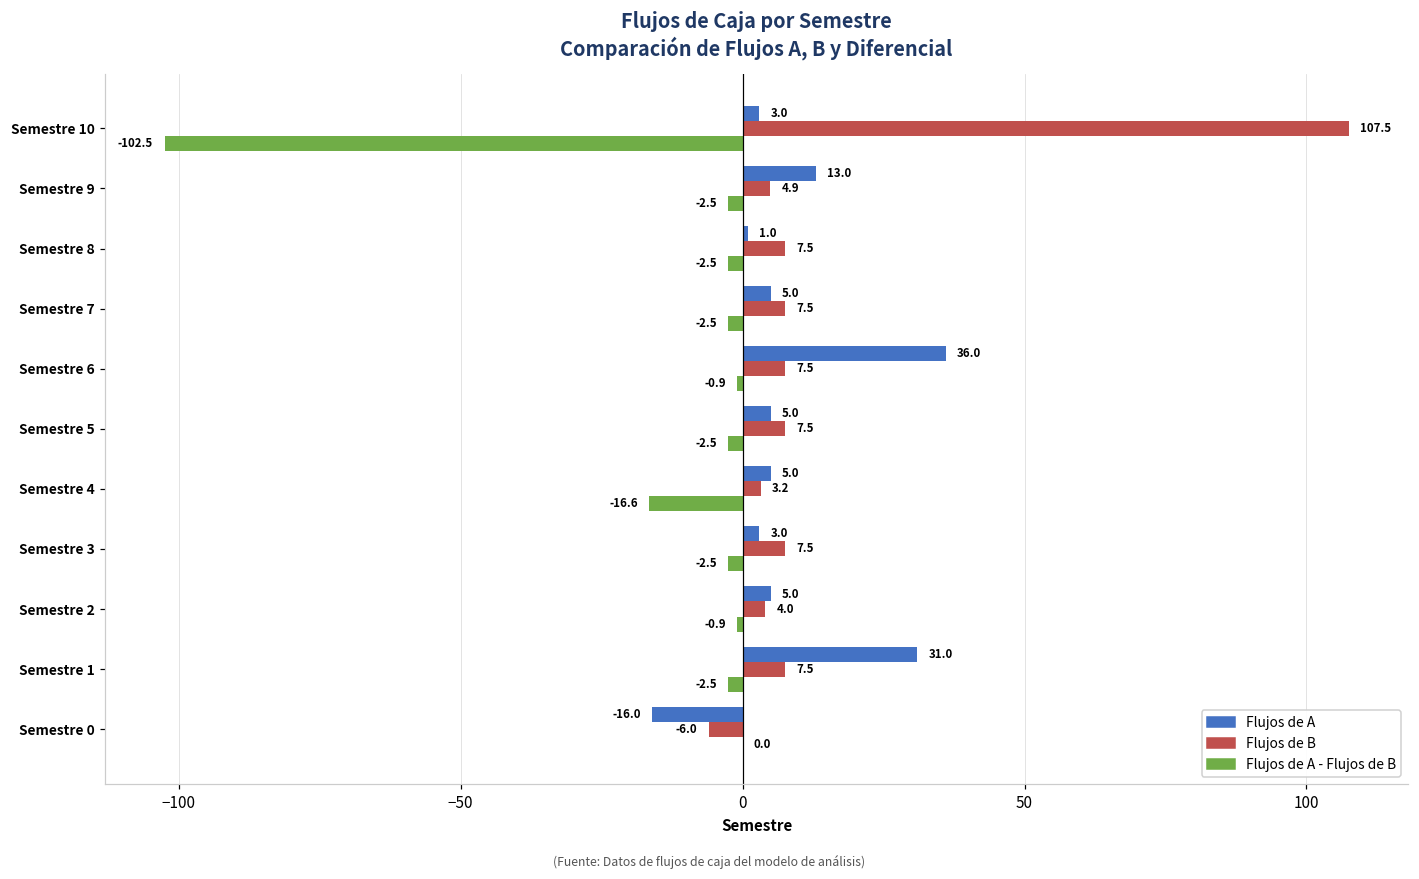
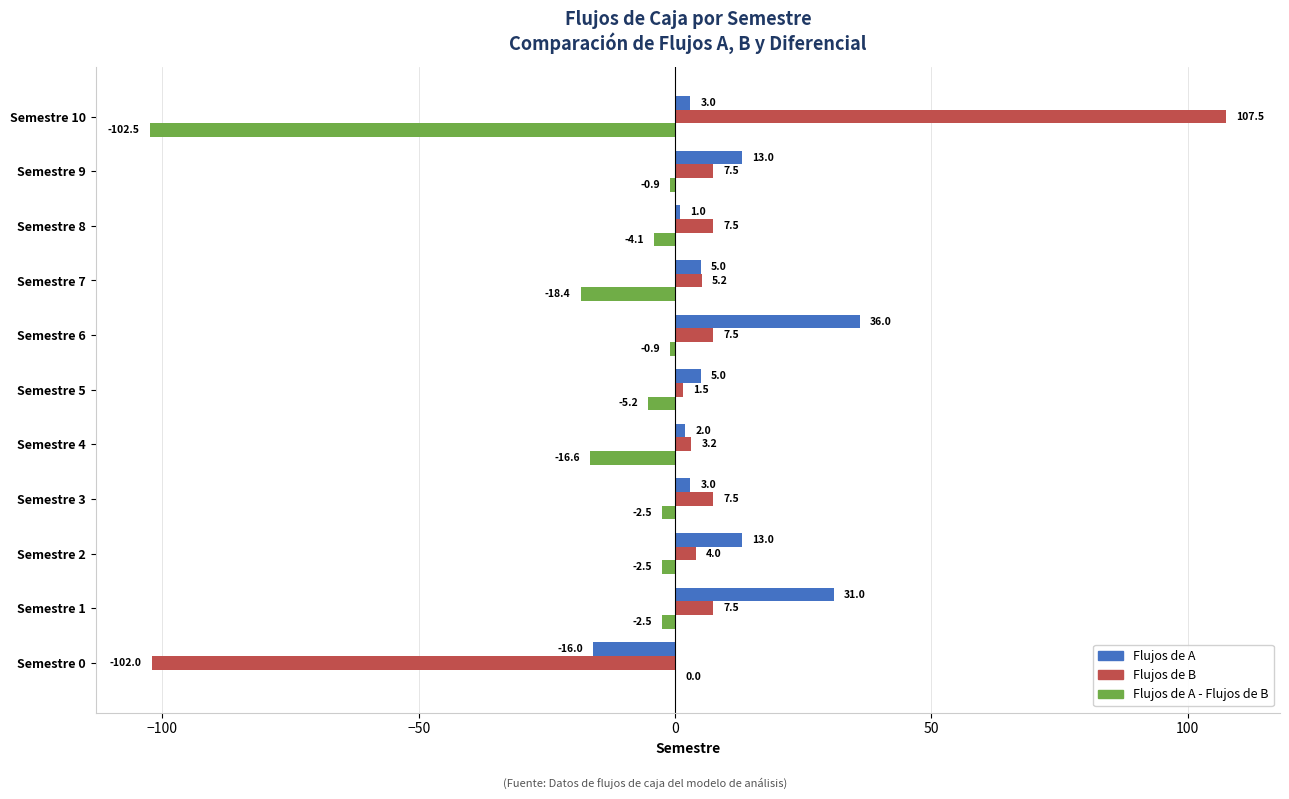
Flujos de B, Semestre 9: 4.9 -> 7.5
Flujos de A - Flujos de B, Semestre 9: -2.5 -> -0.9
Flujos de A - Flujos de B, Semestre 8: -2.5 -> -4.1
Flujos de B, Semestre 7: 7.5 -> 5.2
Flujos de A - Flujos de B, Semestre 7: -2.5 -> -18.4
Flujos de B, Semestre 5: 7.5 -> 1.5
Flujos de A - Flujos de B, Semestre 5: -2.5 -> -5.2
Flujos de A, Semestre 4: 5.0 -> 2.0
Flujos de A, Semestre 2: 5.0 -> 13.0
Flujos de A - Flujos de B, Semestre 2: -0.9 -> -2.5
Flujos de B, Semestre 0: -6.0 -> -102.0
